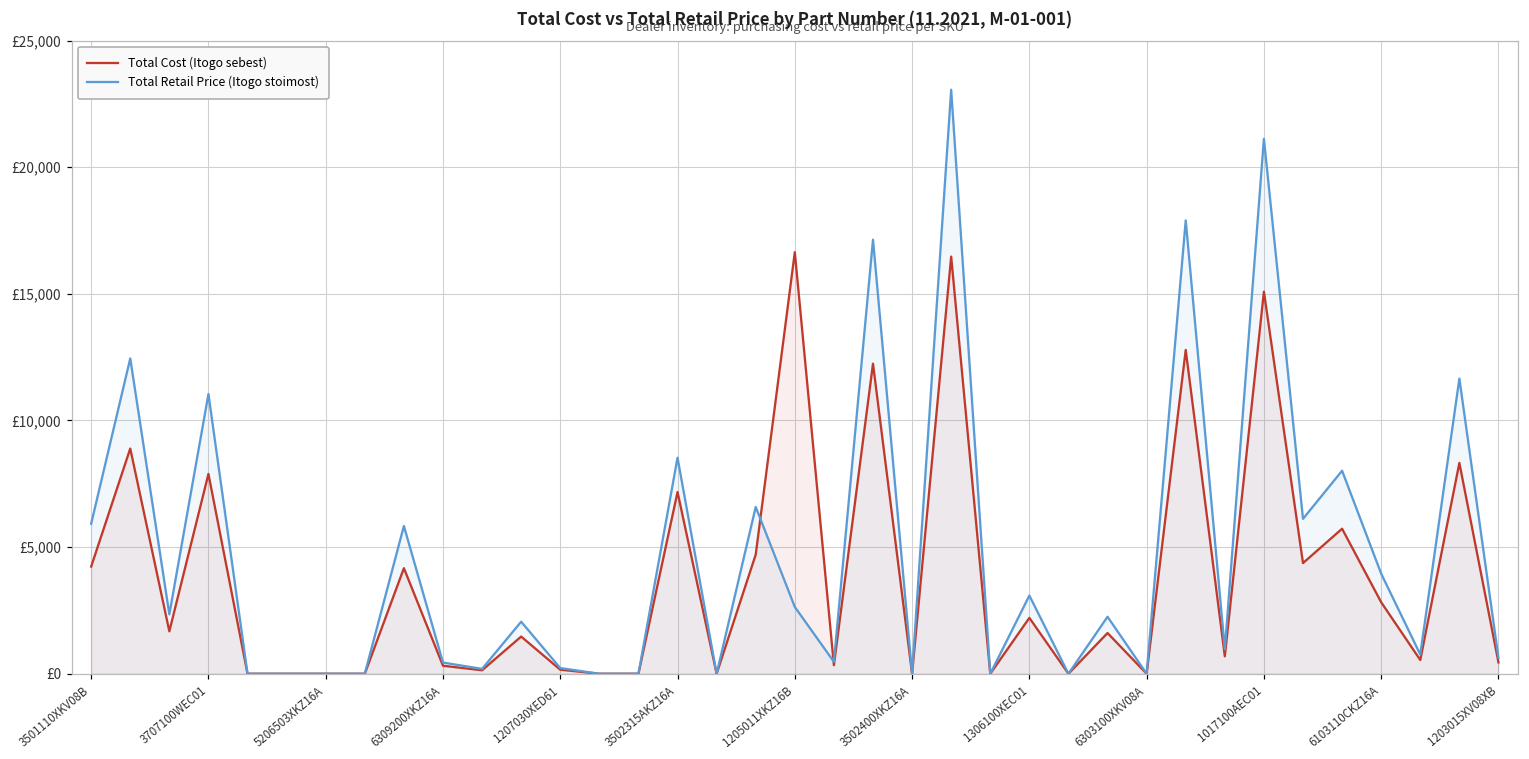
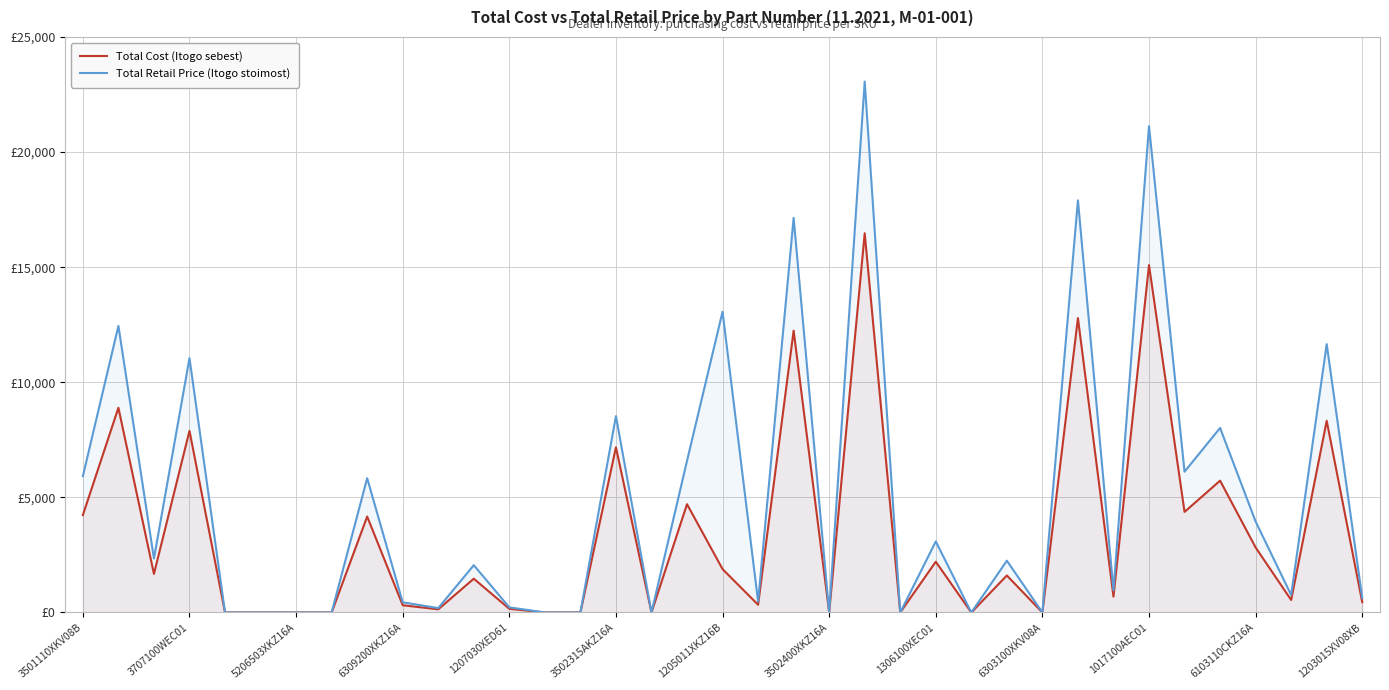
Total Cost (Itogo sebest), 1205011XKZ16B: £16,600 -> £1,900
Total Retail Price (Itogo stoimost), 1205011XKZ16B: £2,600 -> £13,100
